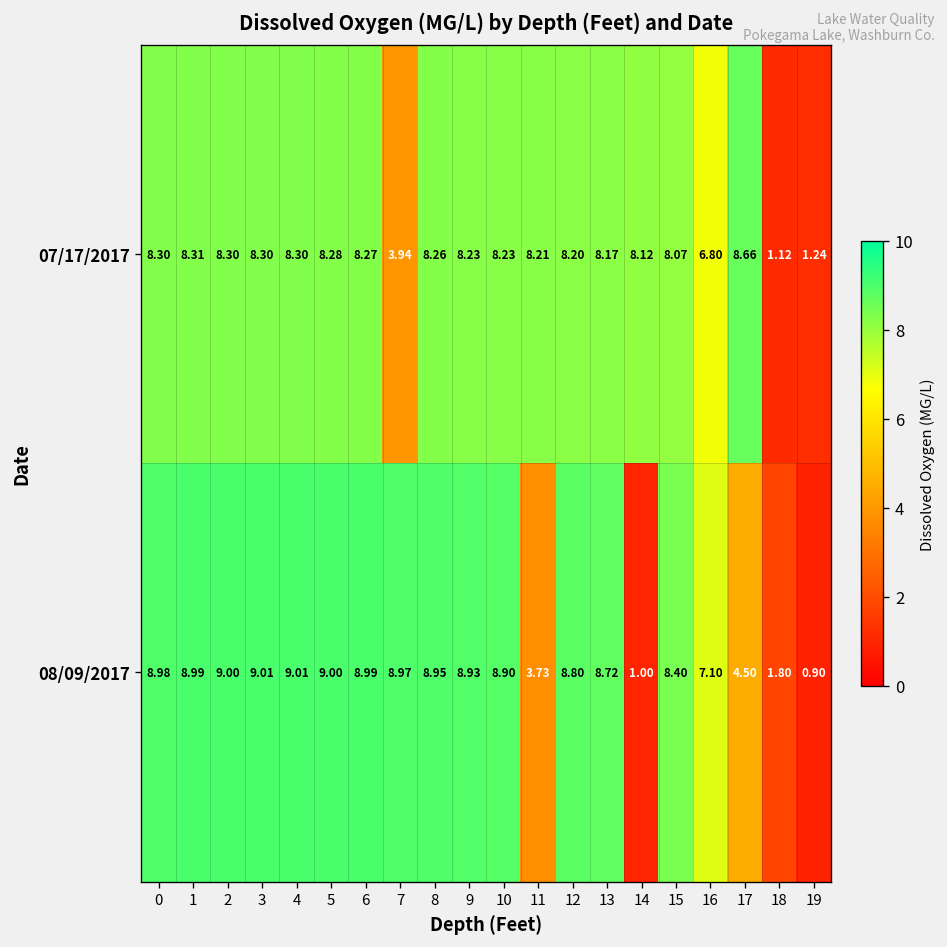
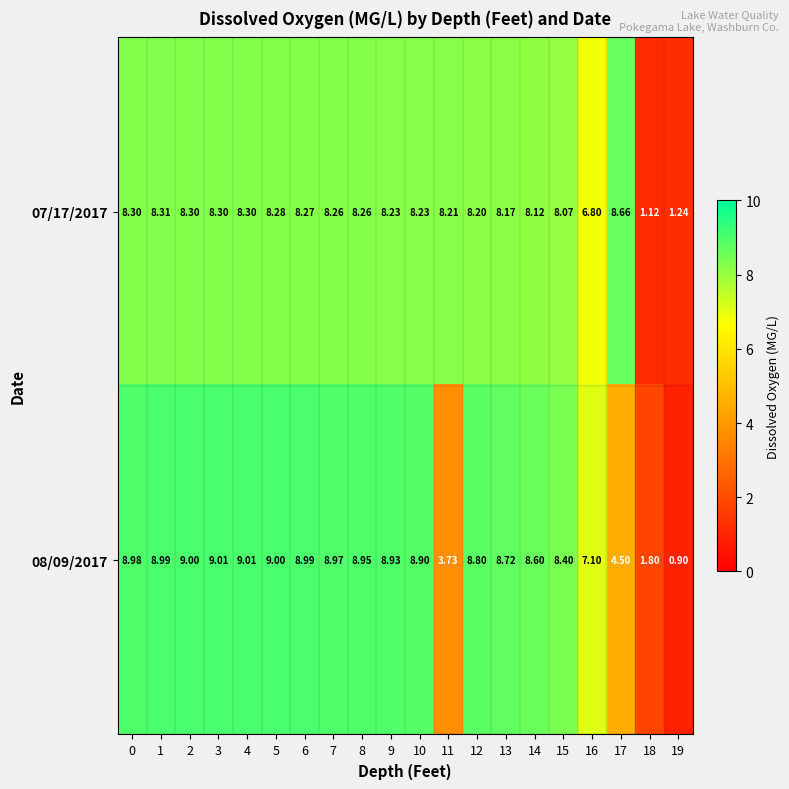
07/17/2017, 7: 3.94 -> 8.26
08/09/2017, 14: 1.00 -> 8.60
